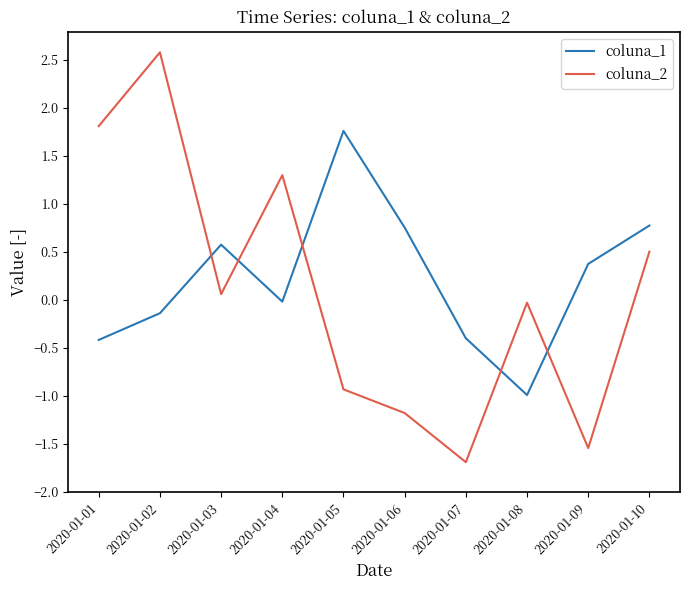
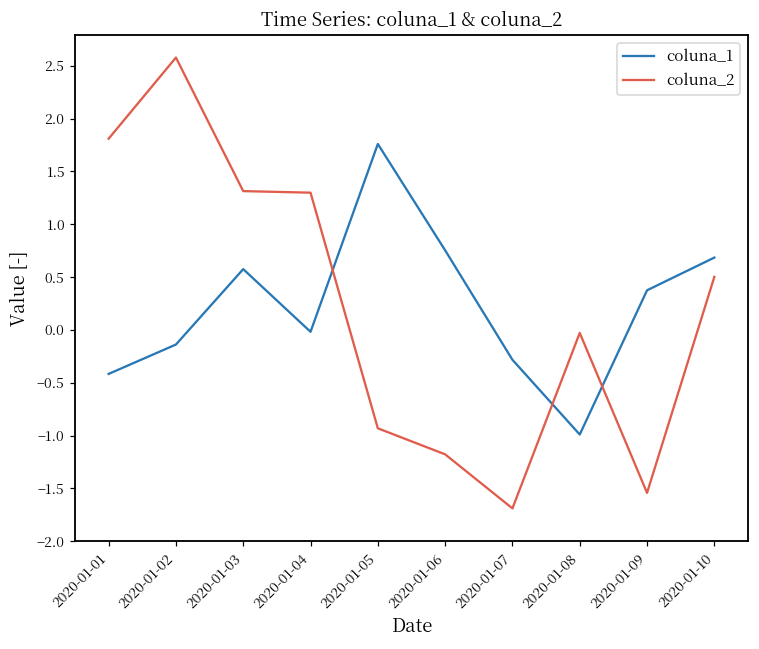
coluna_2, 2020-01-03: 0.1 -> 1.3
coluna_1, 2020-01-07: -0.4 -> -0.3
coluna_1, 2020-01-10: 0.8 -> 0.7
